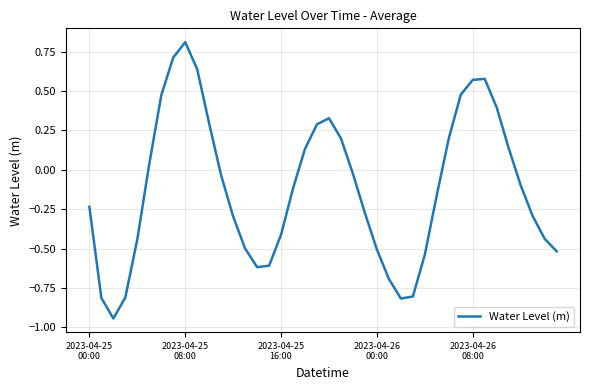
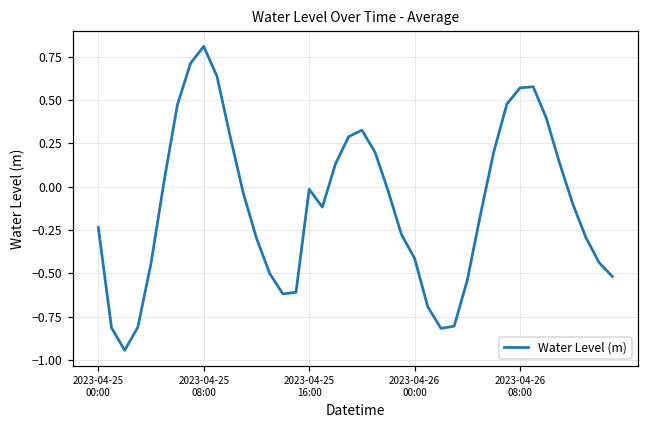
2023-04-25 16:00: -0.41 -> -0.01
2023-04-26 00:00: -0.51 -> -0.41
